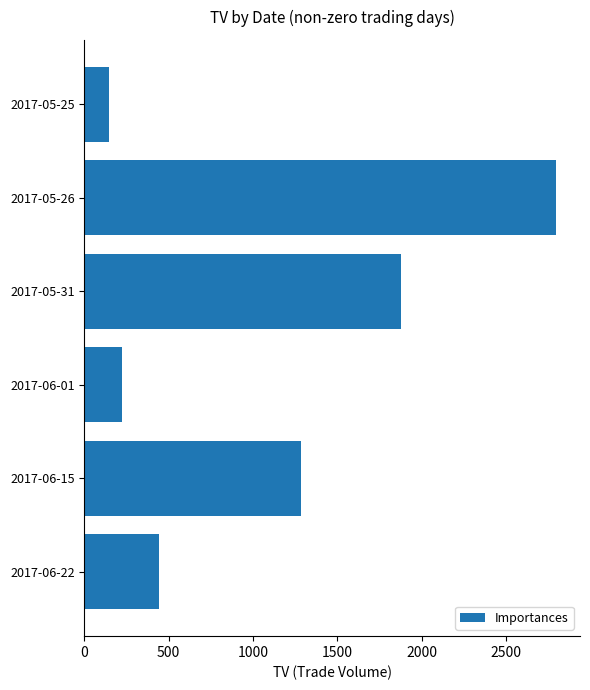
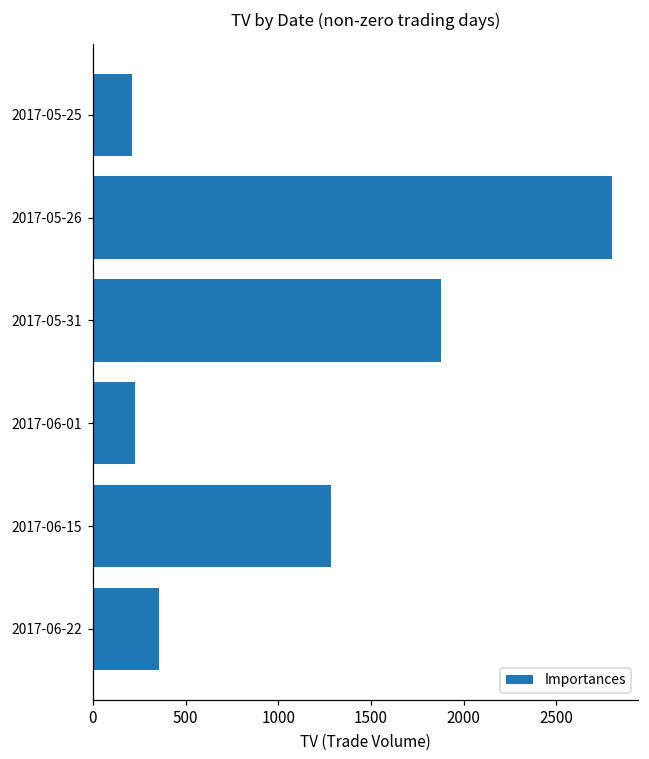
2017-05-25: 140 -> 210
2017-06-22: 440 -> 360
